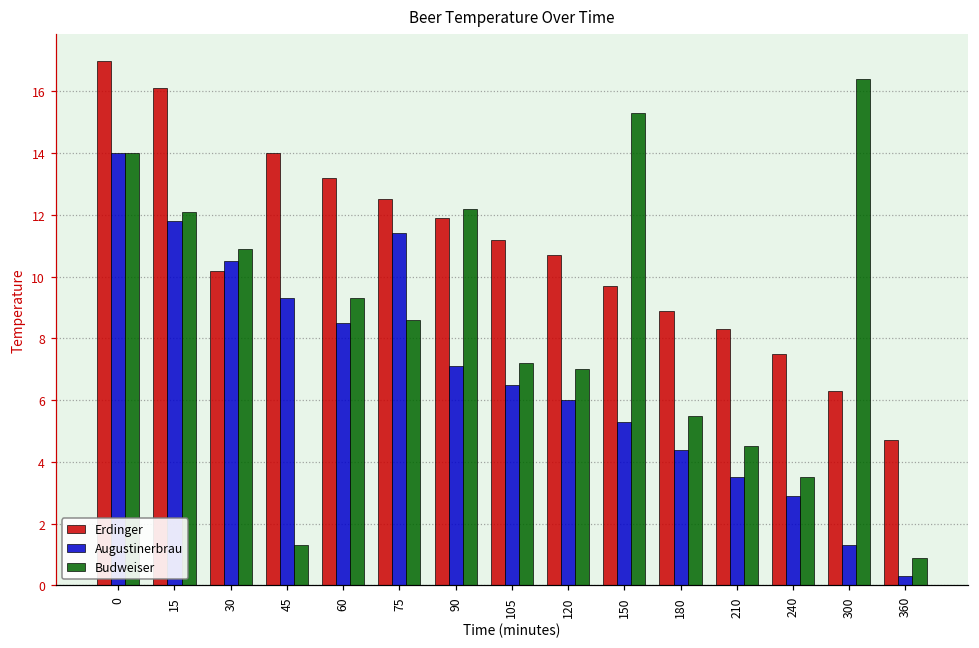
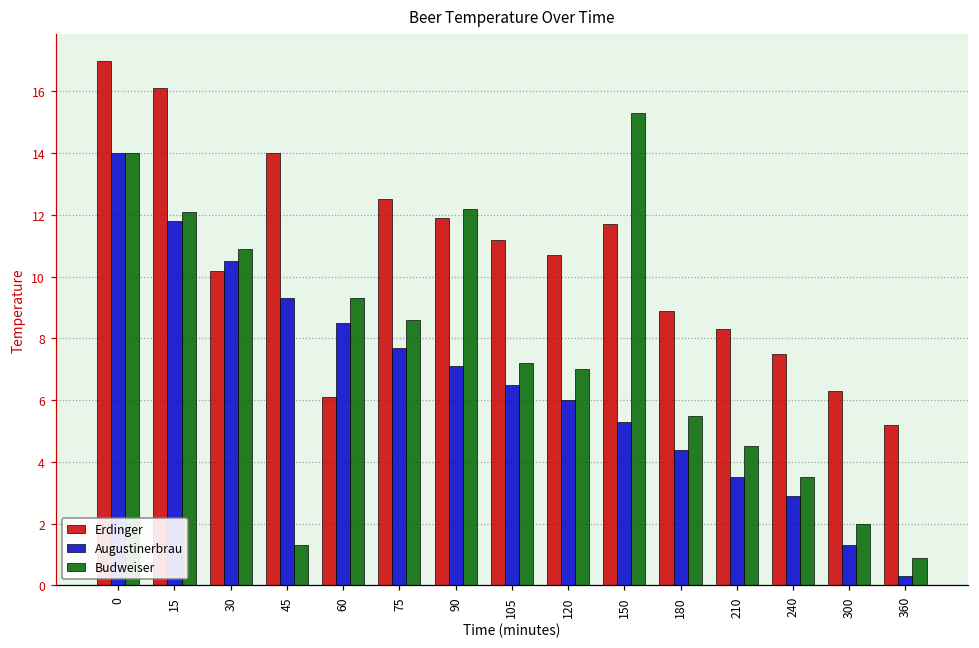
Erdinger, 60: 13.2 -> 6.1
Augustinerbrau, 75: 11.4 -> 7.7
Erdinger, 150: 9.7 -> 11.7
Budweiser, 300: 16.4 -> 2.0
Erdinger, 360: 4.7 -> 5.2
